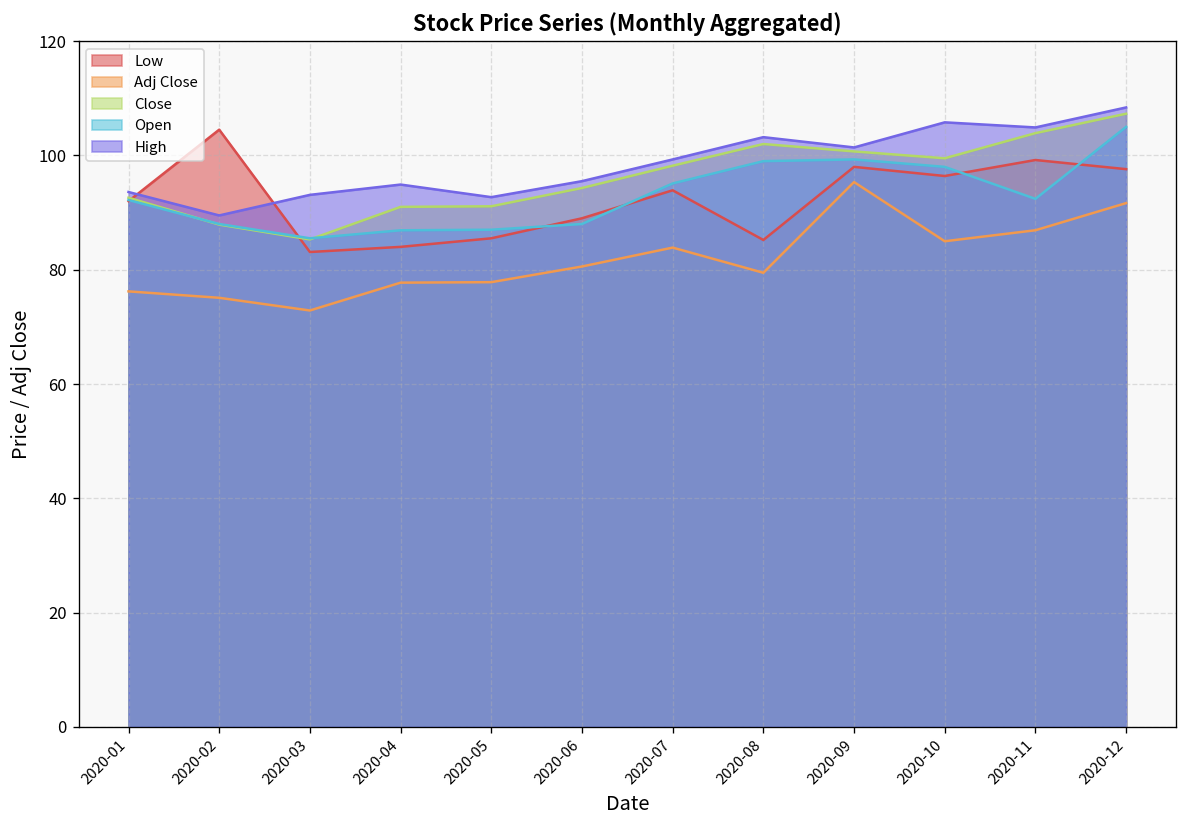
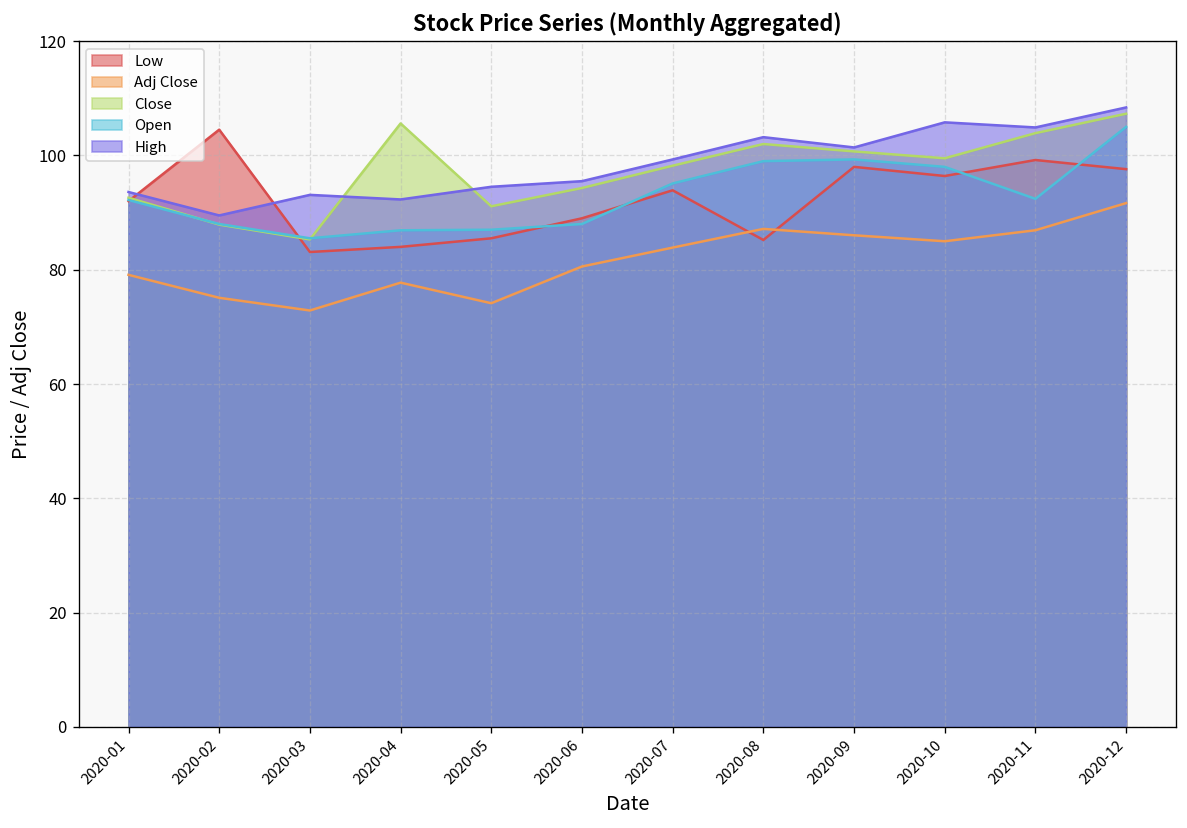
Adj Close, 2020-01: 76 -> 79
Close, 2020-04: 91 -> 106
High, 2020-04: 95 -> 92
Adj Close, 2020-05: 78 -> 74
High, 2020-05: 93 -> 95
Adj Close, 2020-08: 79 -> 87
Adj Close, 2020-09: 95 -> 86
